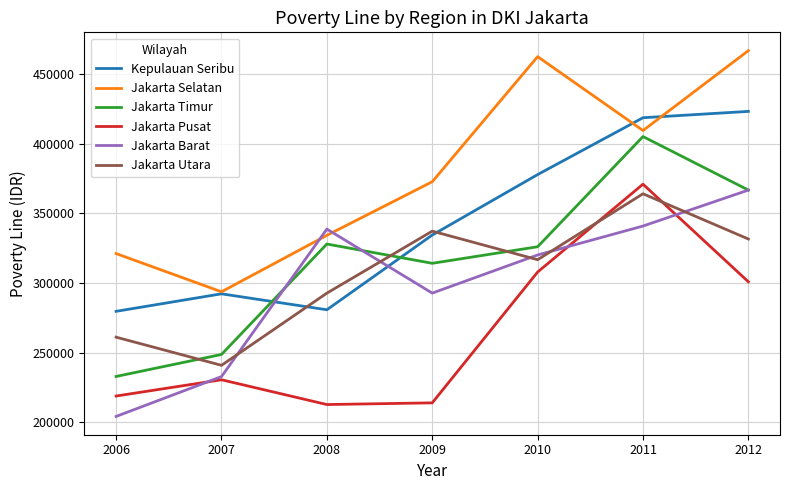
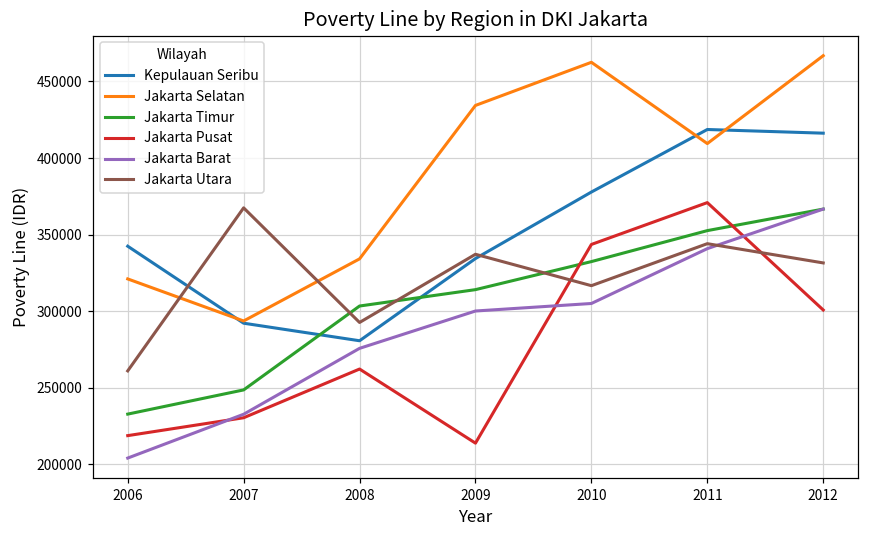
Kepulauan Seribu, 2006: 280000 -> 342000
Jakarta Utara, 2007: 241000 -> 367000
Jakarta Timur, 2008: 328000 -> 303000
Jakarta Pusat, 2008: 213000 -> 262000
Jakarta Barat, 2008: 339000 -> 276000
Jakarta Selatan, 2009: 373000 -> 434000
Jakarta Barat, 2009: 293000 -> 300000
Jakarta Timur, 2010: 326000 -> 332000
Jakarta Pusat, 2010: 308000 -> 344000
Jakarta Barat, 2010: 320000 -> 305000
Jakarta Timur, 2011: 405000 -> 353000
Jakarta Utara, 2011: 364000 -> 344000
Kepulauan Seribu, 2012: 423000 -> 416000
